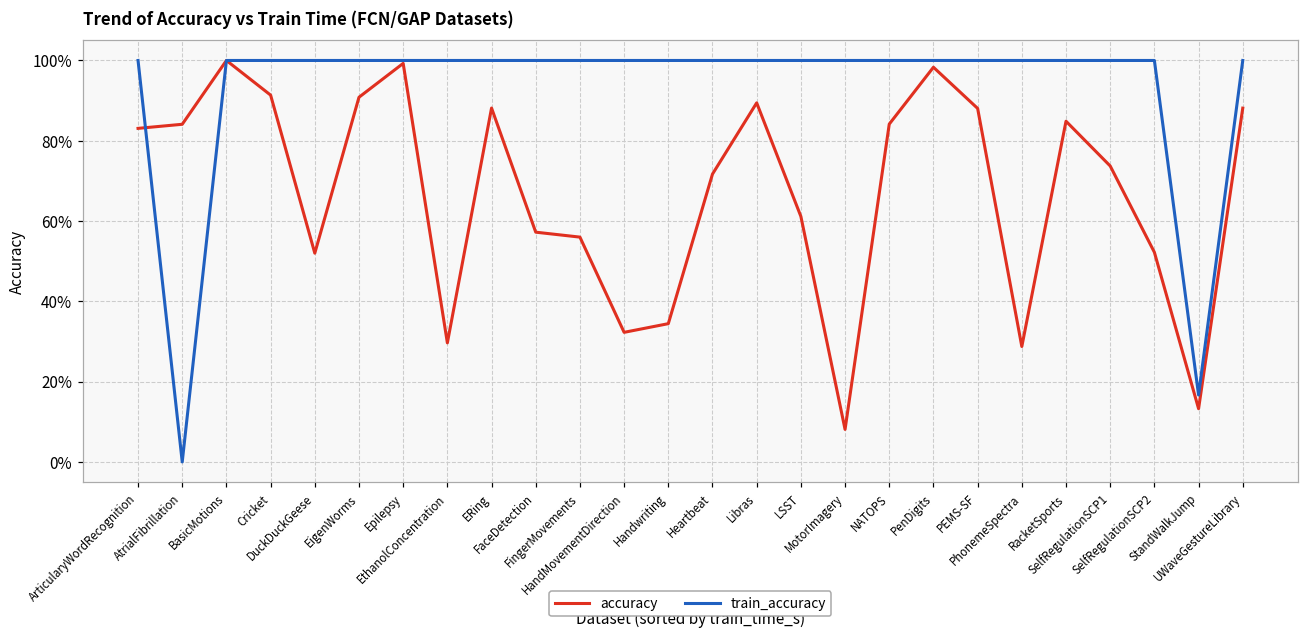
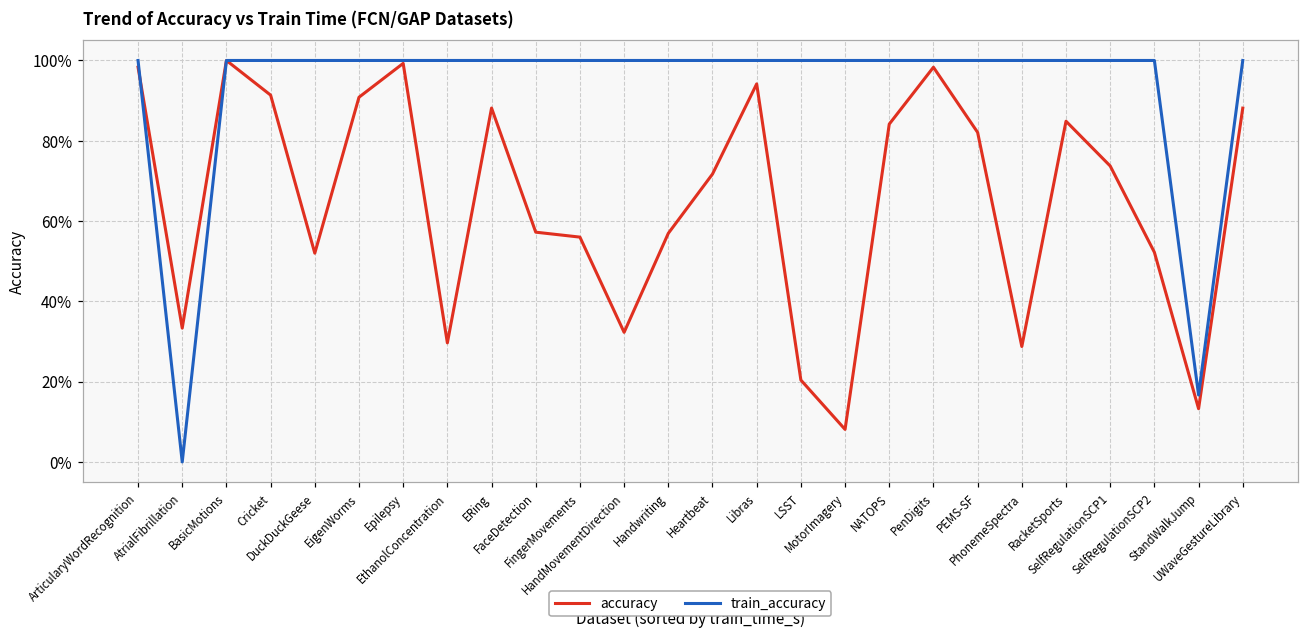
accuracy, ArticularyWordRecognition: 83% -> 98%
accuracy, AtrialFibrillation: 84% -> 33%
accuracy, Handwriting: 34% -> 57%
accuracy, Libras: 89% -> 94%
accuracy, LSST: 61% -> 20%
accuracy, PEMS-SF: 88% -> 82%
